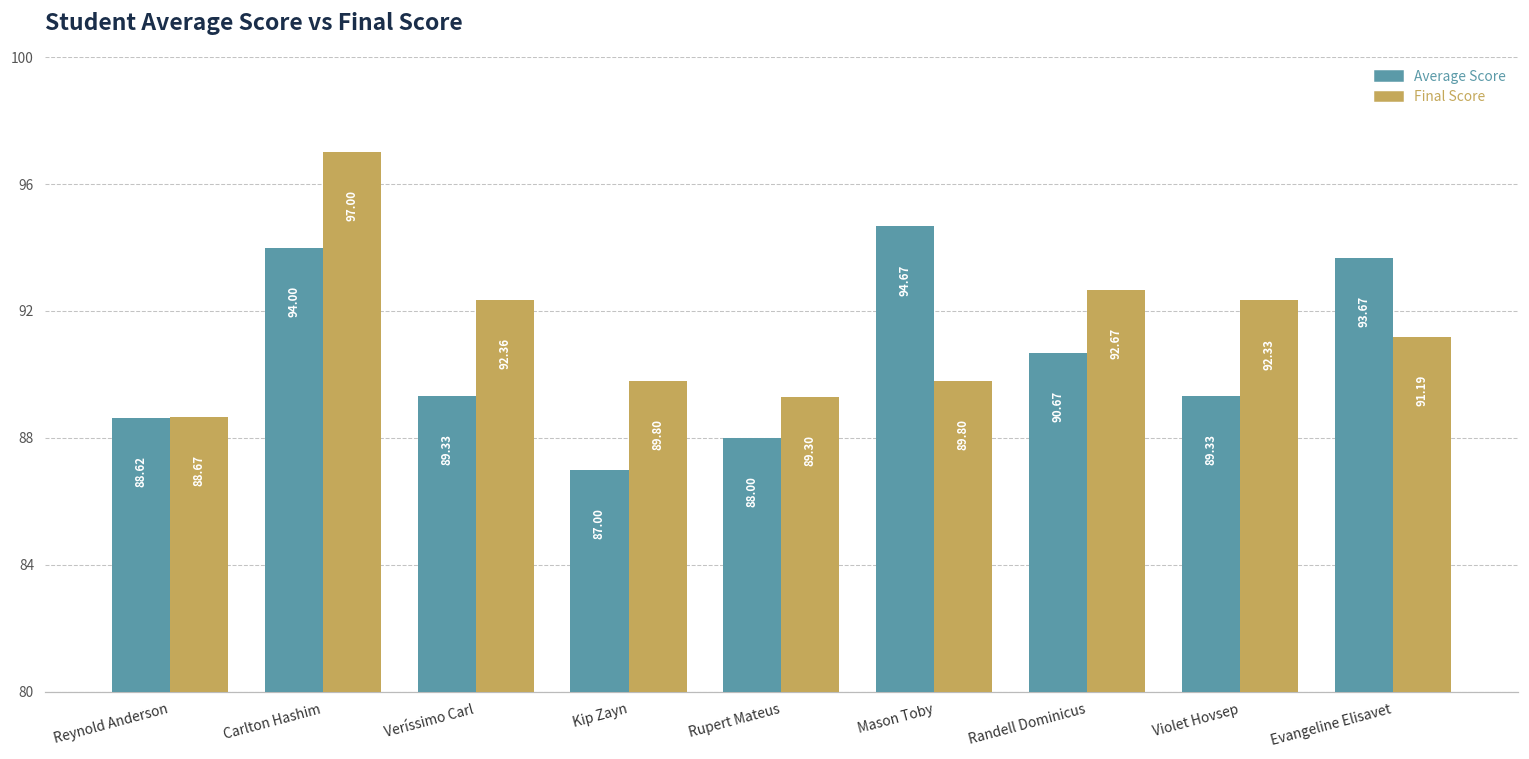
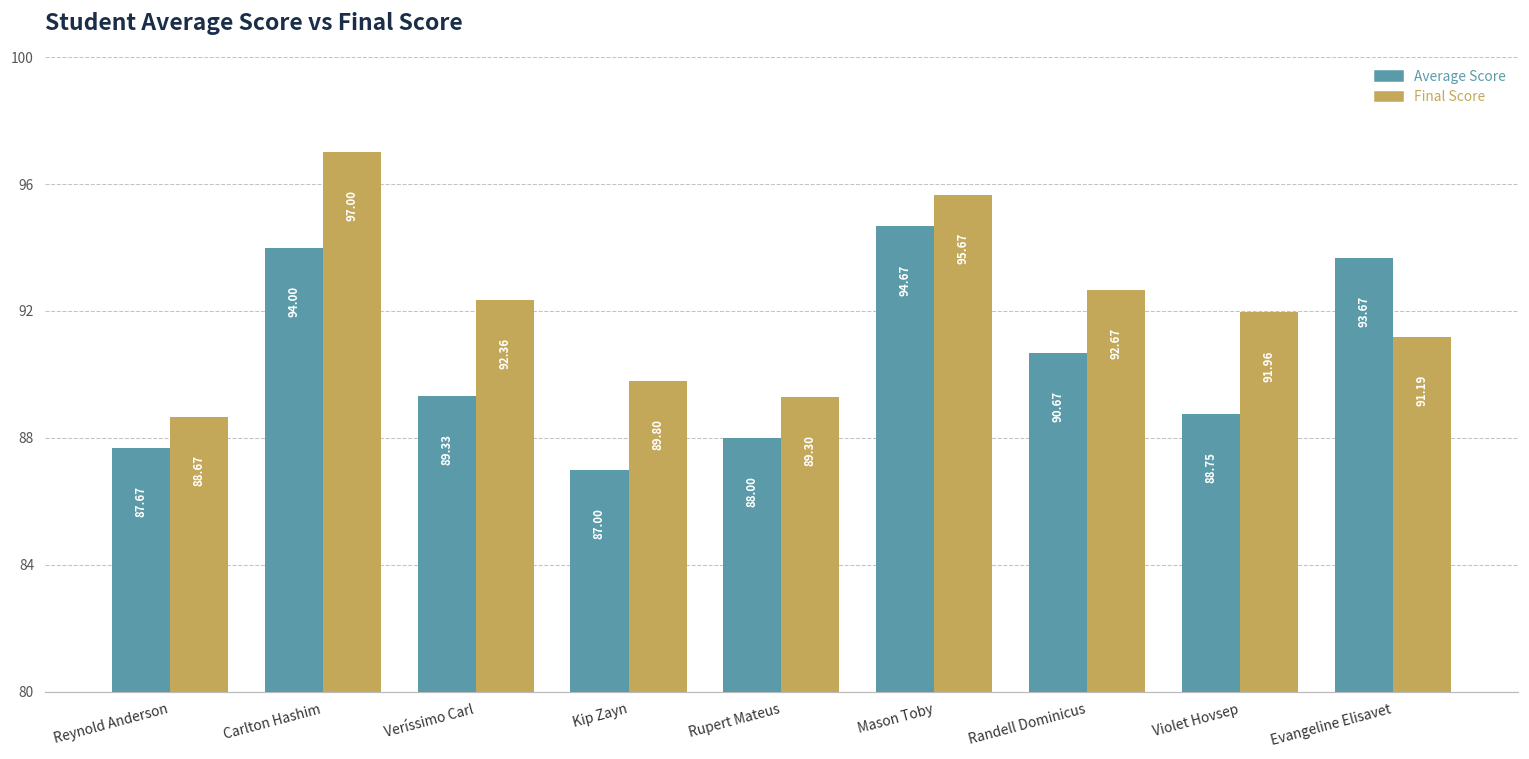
Average Score, Reynold Anderson: 88.62 -> 87.67
Final Score, Mason Toby: 89.80 -> 95.67
Average Score, Violet Hovsep: 89.33 -> 88.75
Final Score, Violet Hovsep: 92.33 -> 91.96
